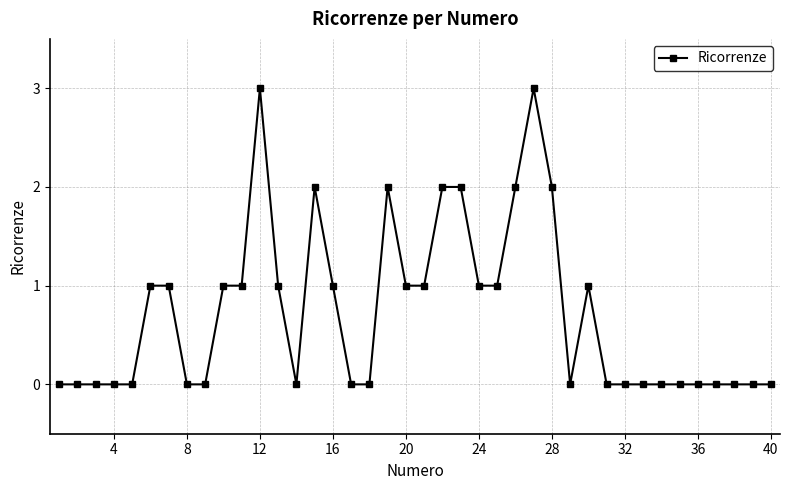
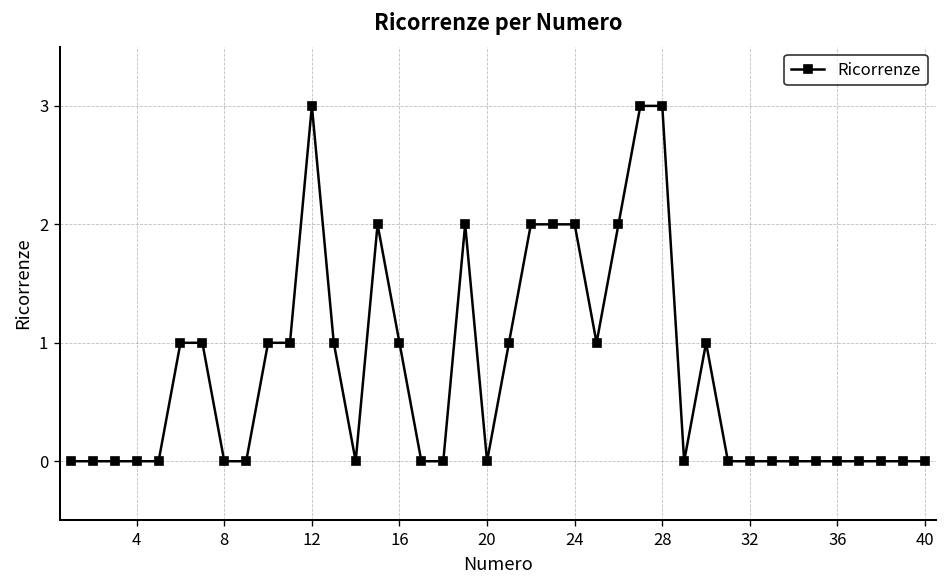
20: 1 -> 0
24: 1 -> 2
28: 2 -> 3
